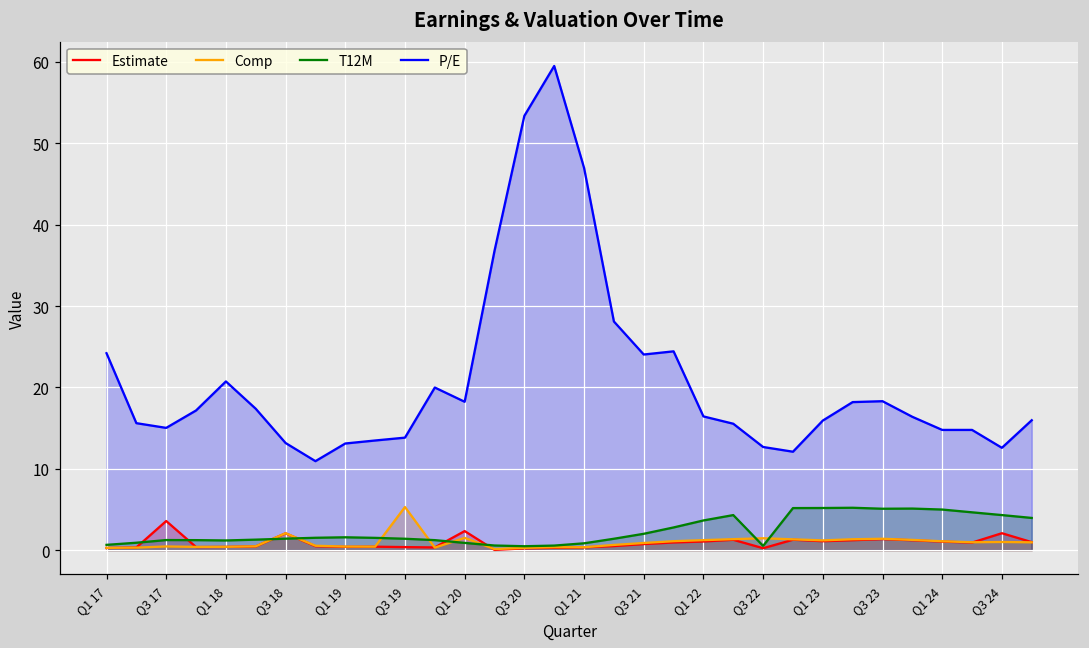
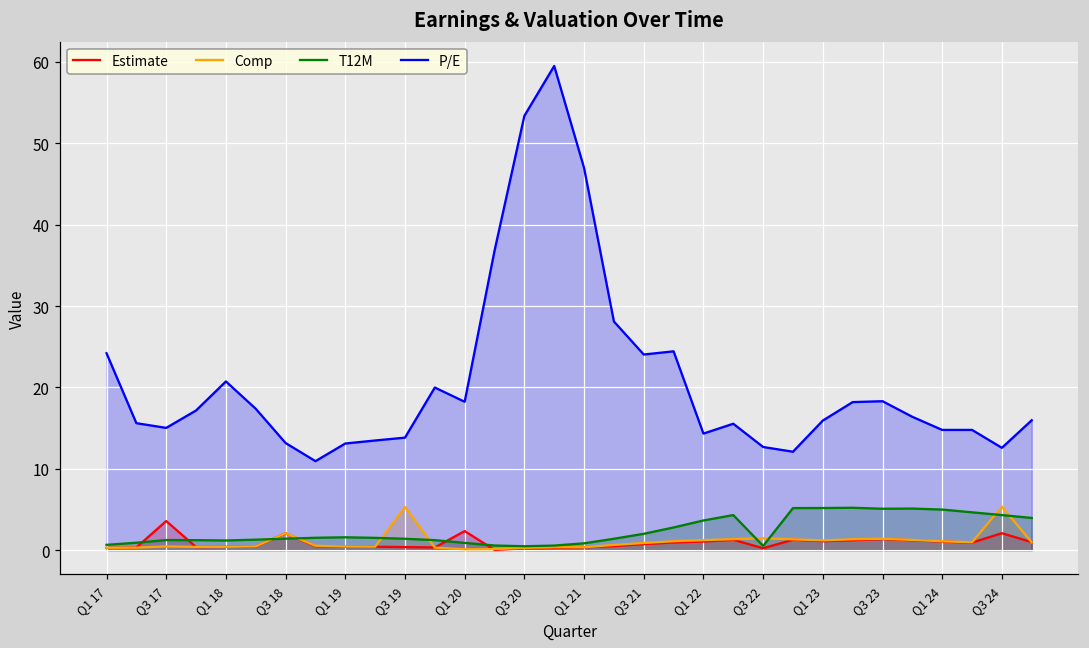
Comp, Q1 20: 2 -> 0
P/E, Q1 22: 16 -> 14
Comp, Q3 24: 1 -> 5
